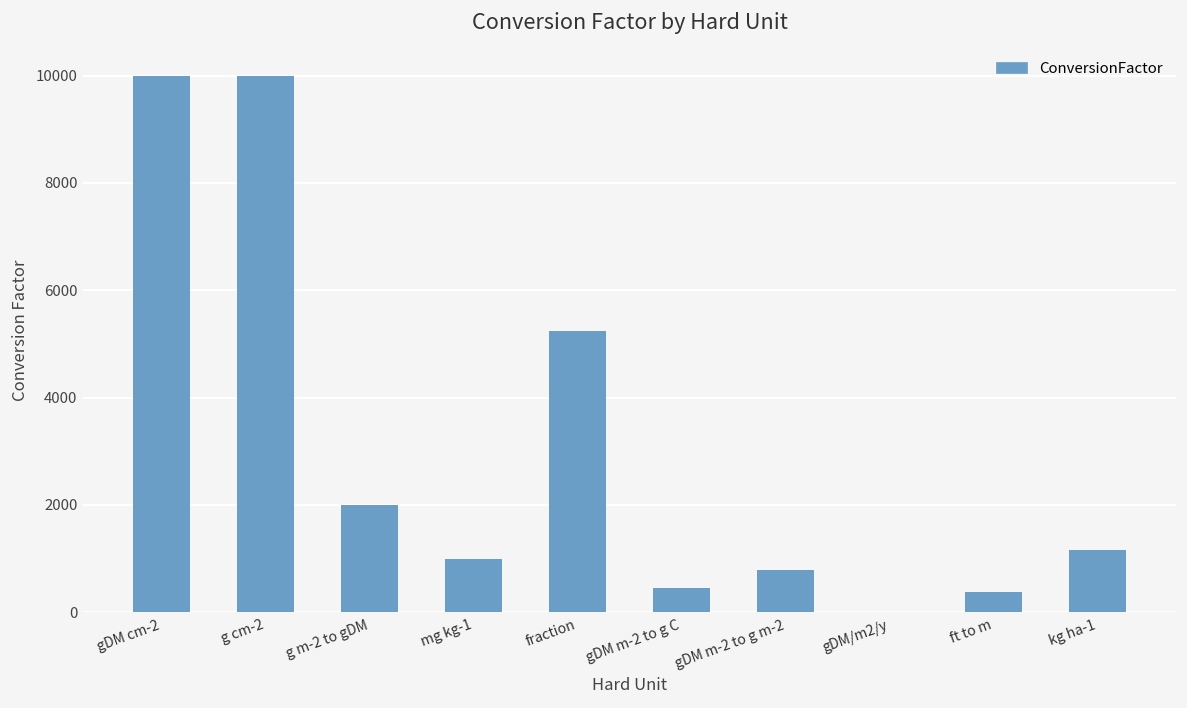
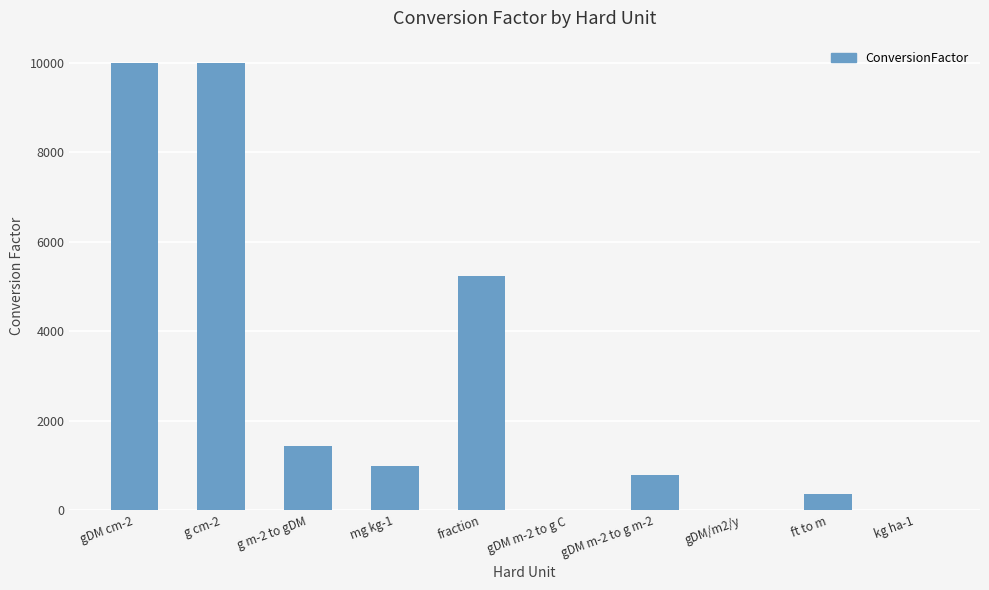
g m-2 to gDM: 2000 -> 1400
gDM m-2 to g C: 400 -> 0
kg ha-1: 1200 -> 0
